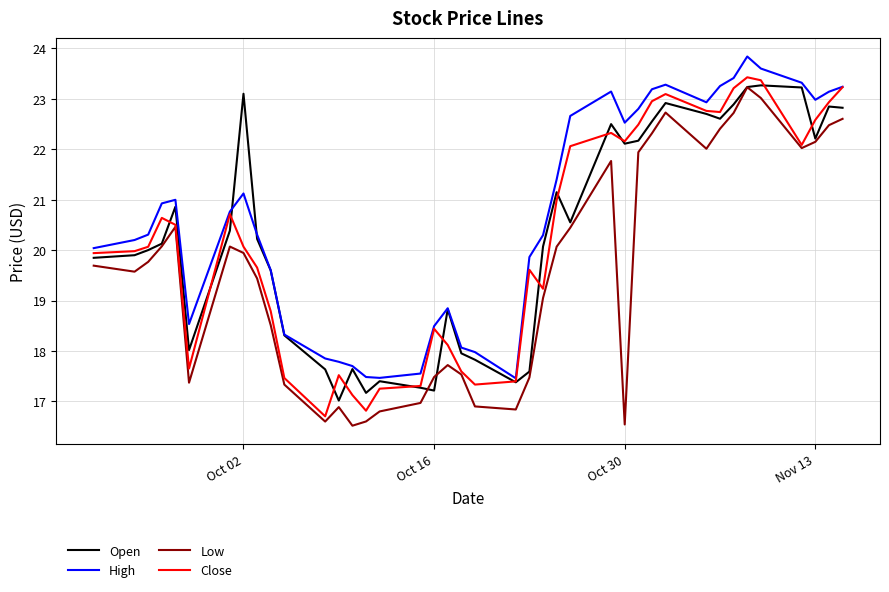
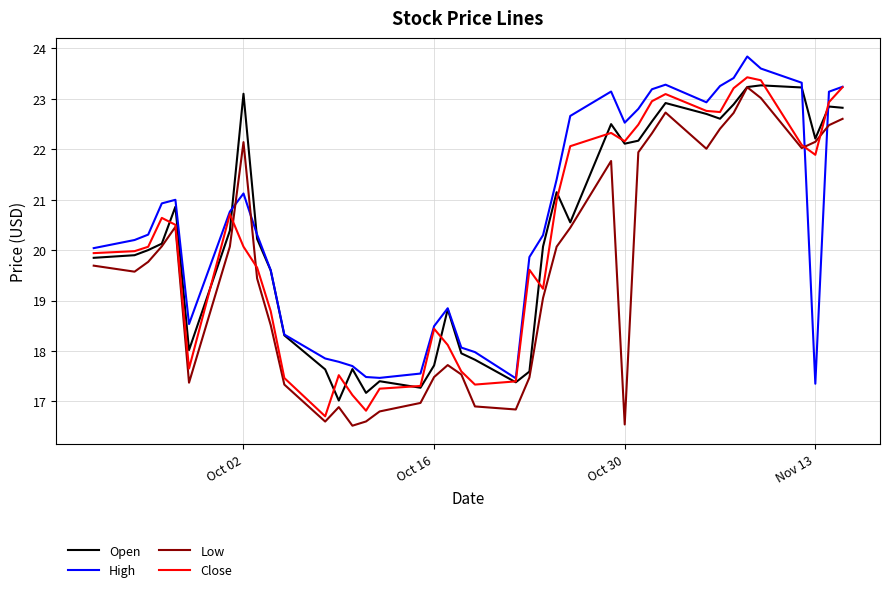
Low, Oct 02: 19.9 -> 22.1
Open, Oct 16: 17.2 -> 17.7
High, Nov 13: 23.0 -> 17.4
Close, Nov 13: 22.6 -> 21.9
